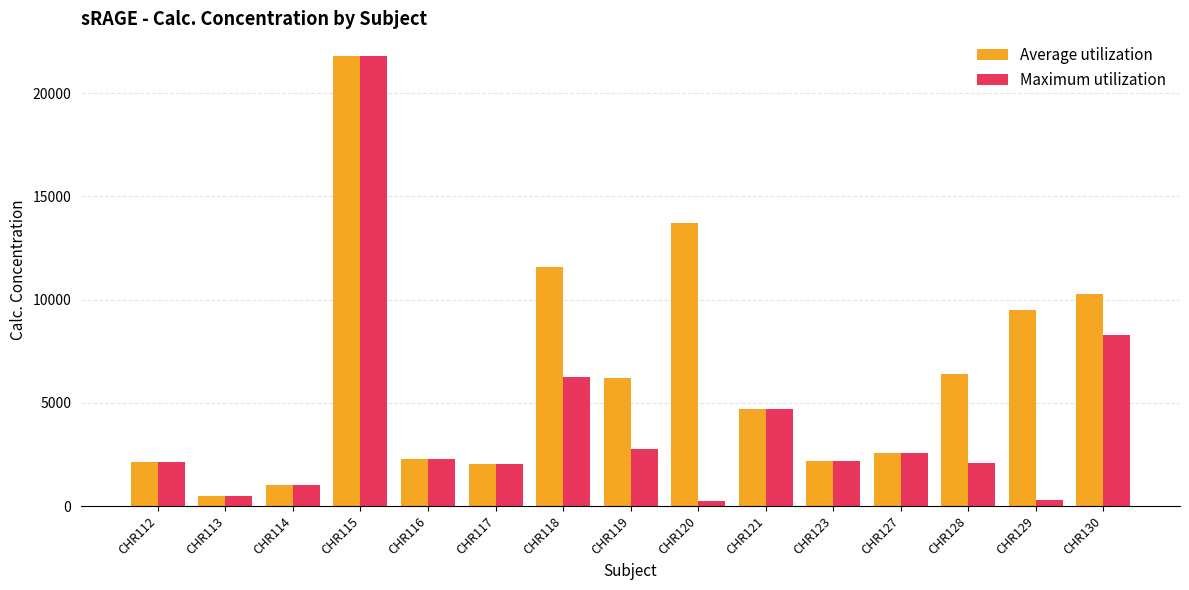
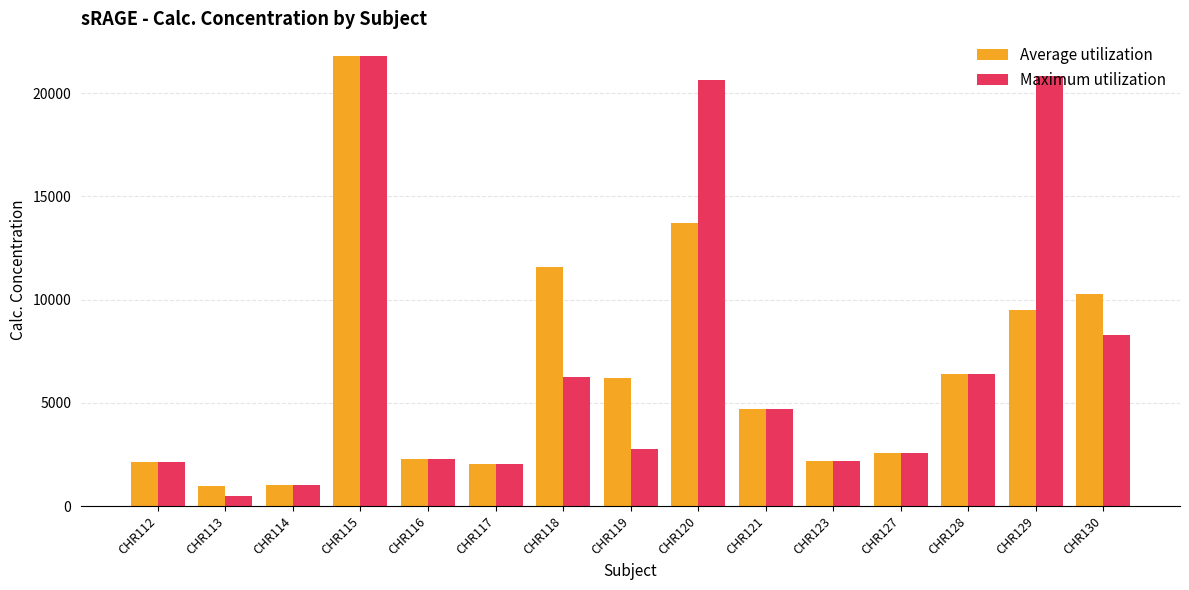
Average utilization, CHR113: 500 -> 1000
Maximum utilization, CHR120: 300 -> 20700
Maximum utilization, CHR128: 2100 -> 6400
Maximum utilization, CHR129: 300 -> 20800
